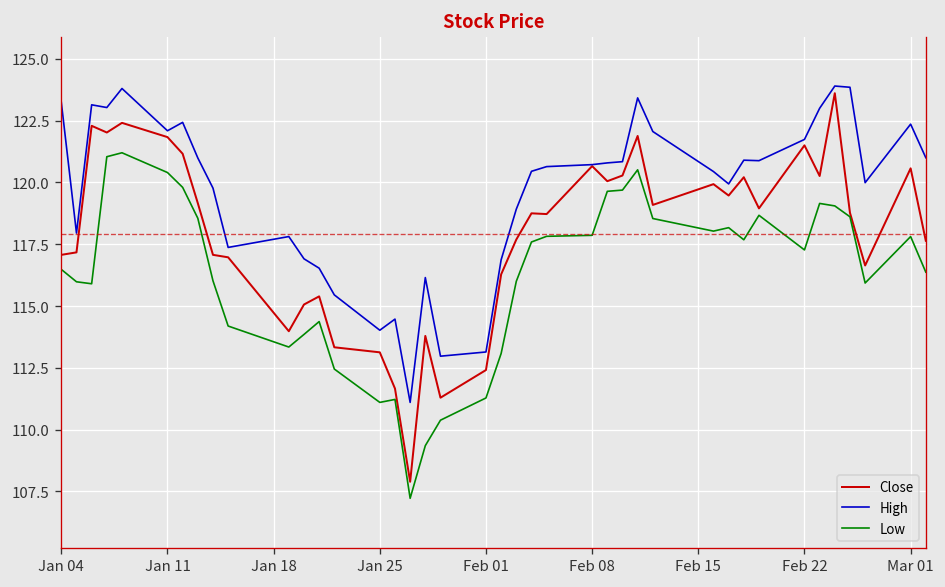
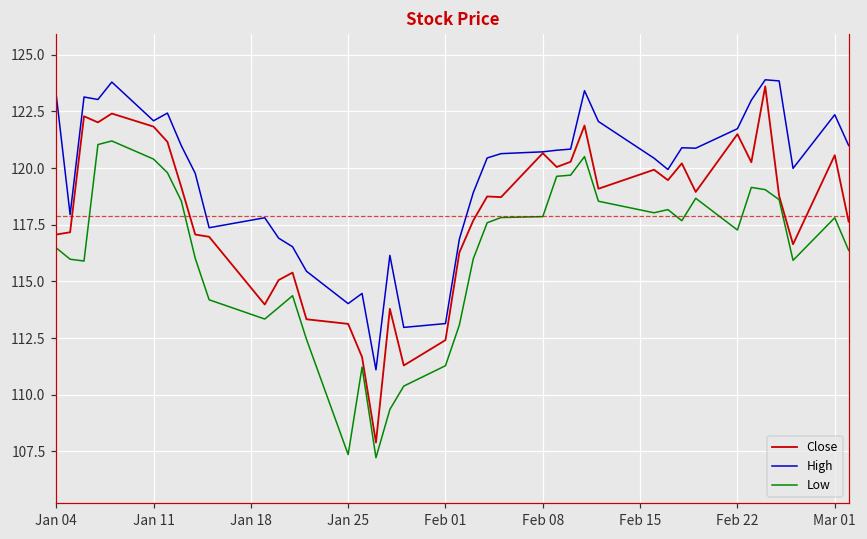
Low, Jan 25: 111.1 -> 107.4
